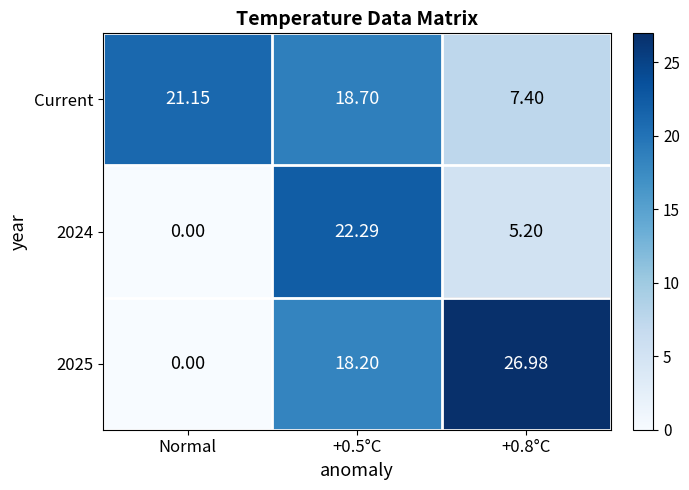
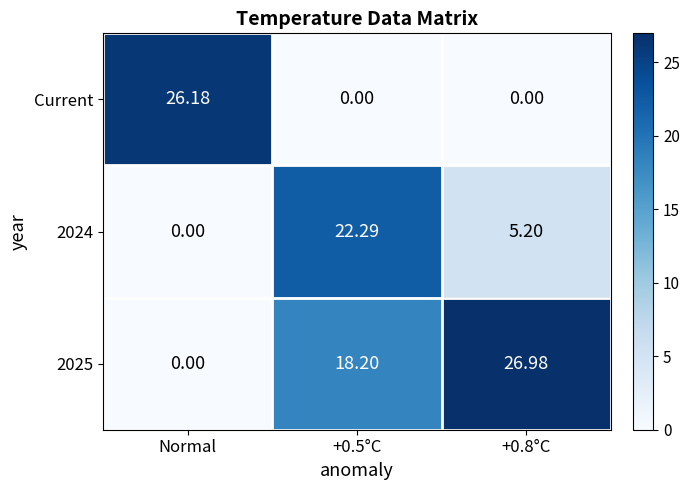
Current, Normal: 21.15 -> 26.18
Current, +0.5°C: 18.70 -> 0.00
Current, +0.8°C: 7.40 -> 0.00
